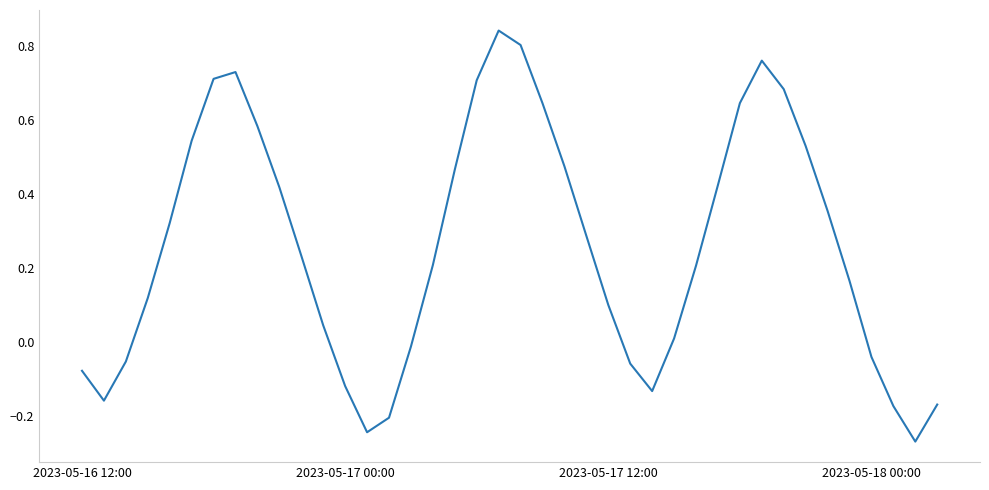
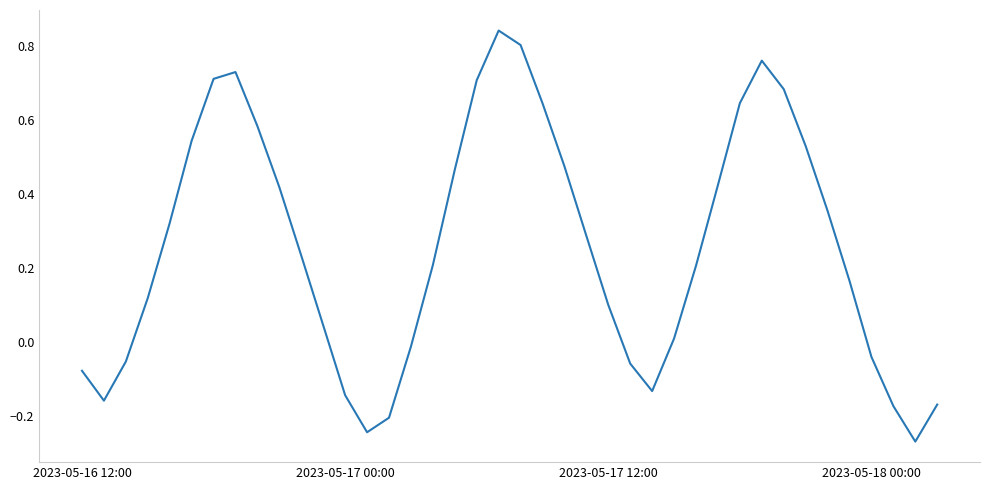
2023-05-17 00:00: -0.12 -> -0.14
